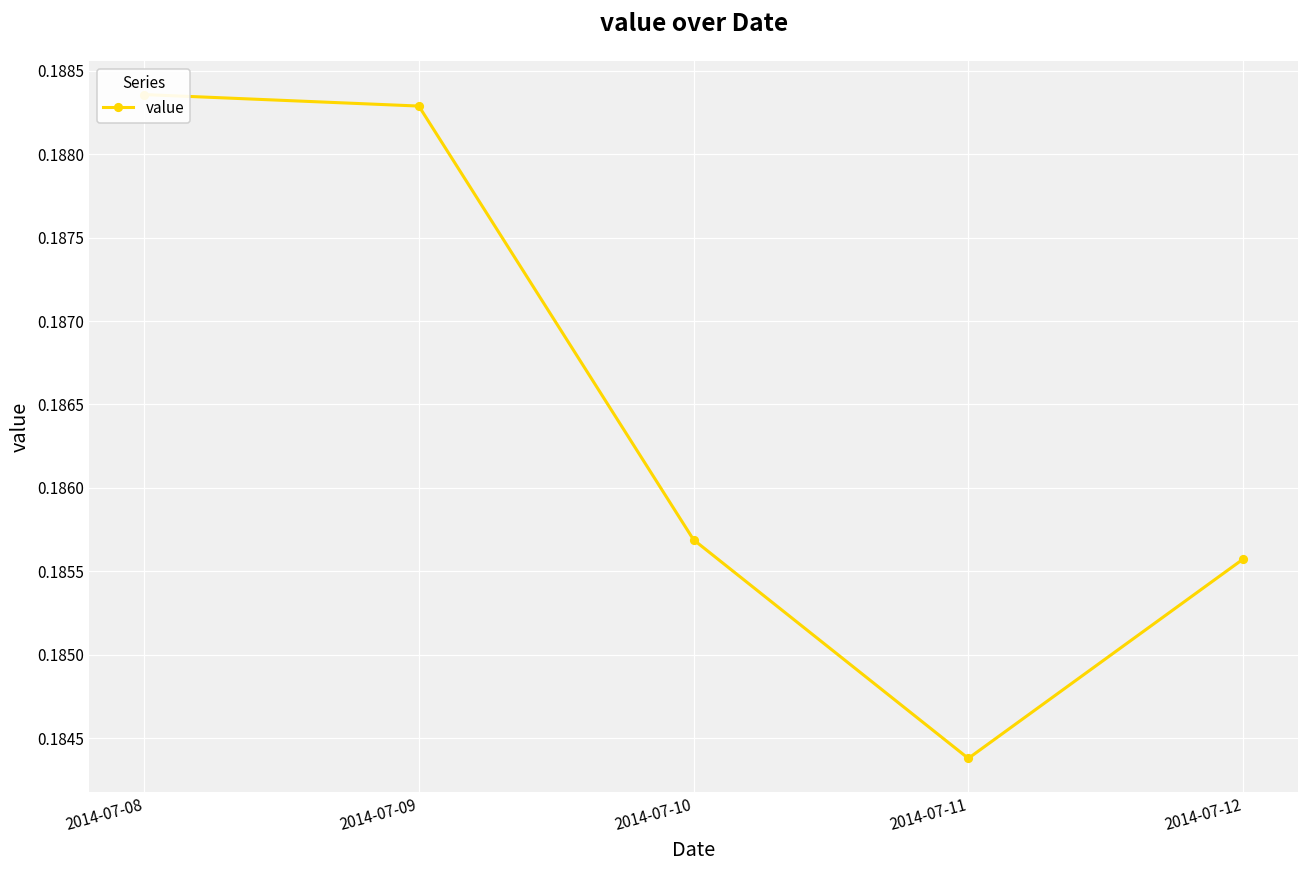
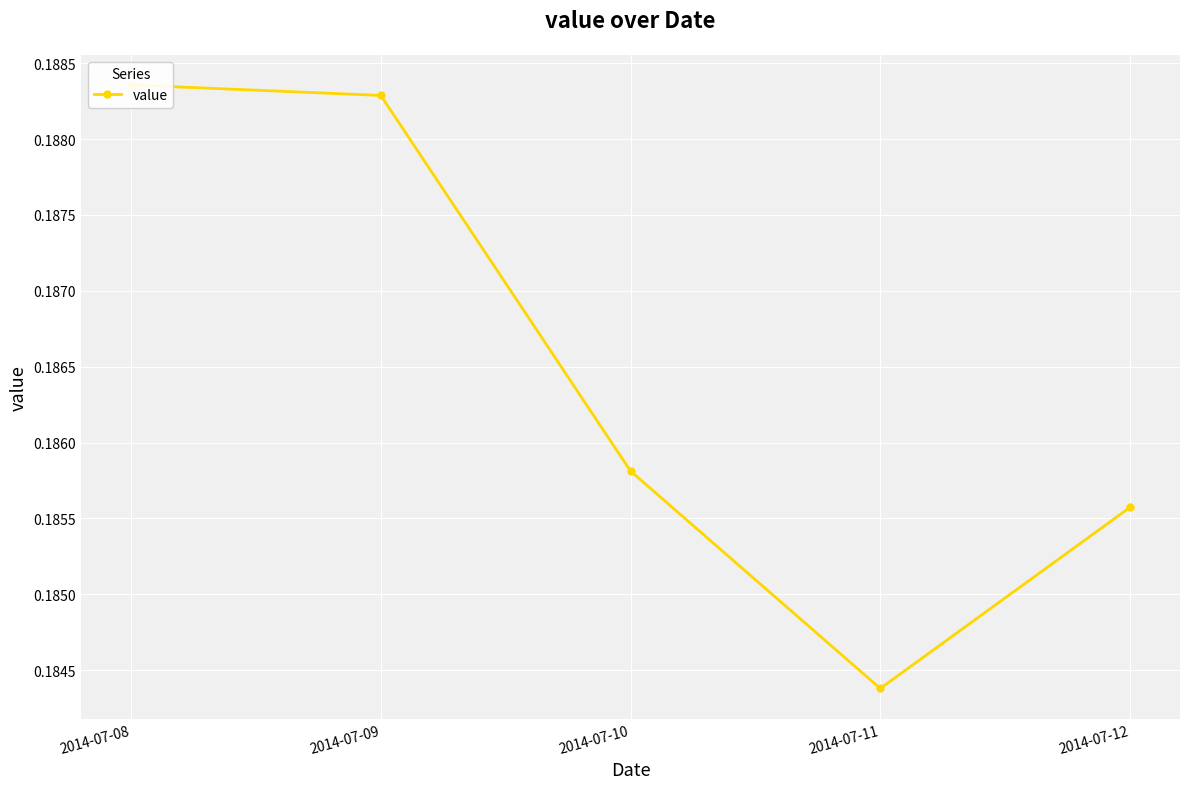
2014-07-10: 0.18569 -> 0.18581
